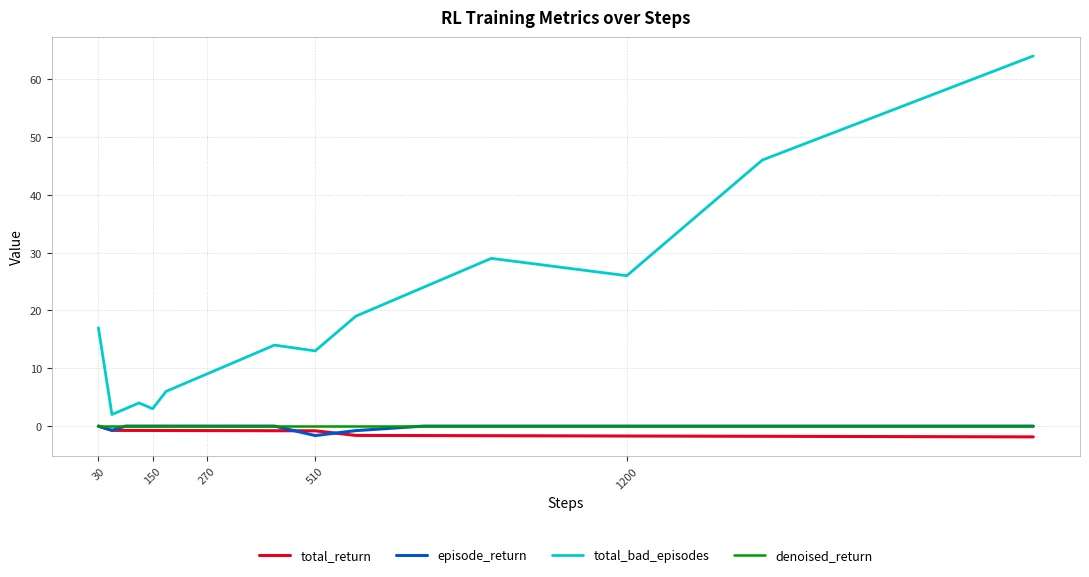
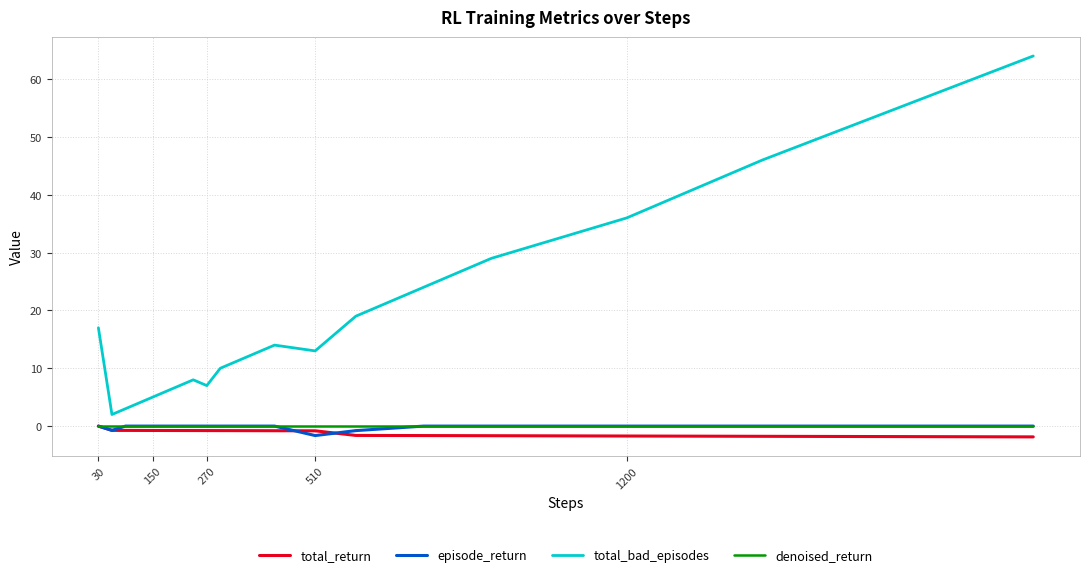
total_bad_episodes, 150: 3 -> 5
total_bad_episodes, 270: 9 -> 7
total_bad_episodes, 1200: 26 -> 36
